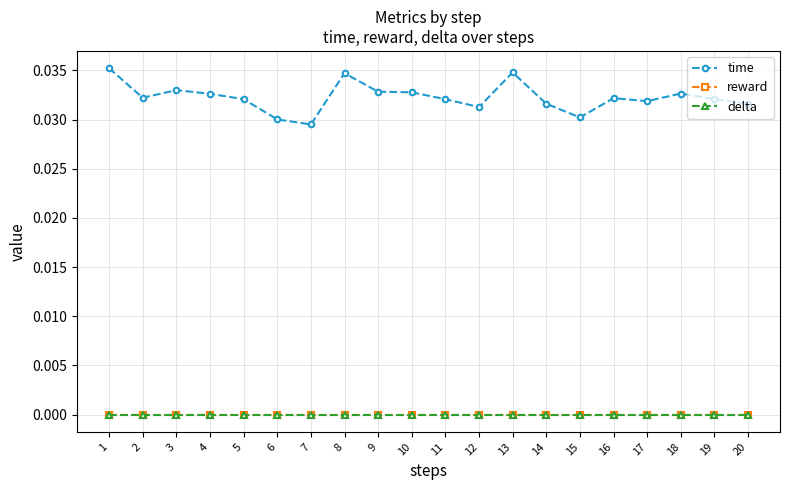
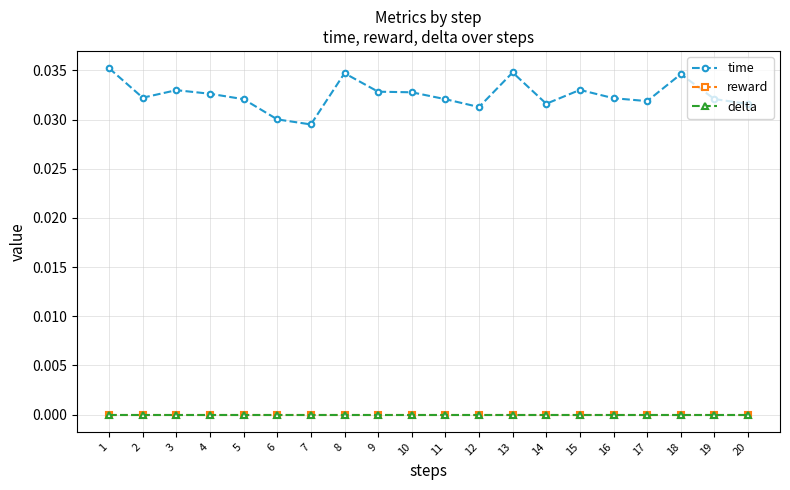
time, 15: 0.030 -> 0.033
time, 18: 0.033 -> 0.035
